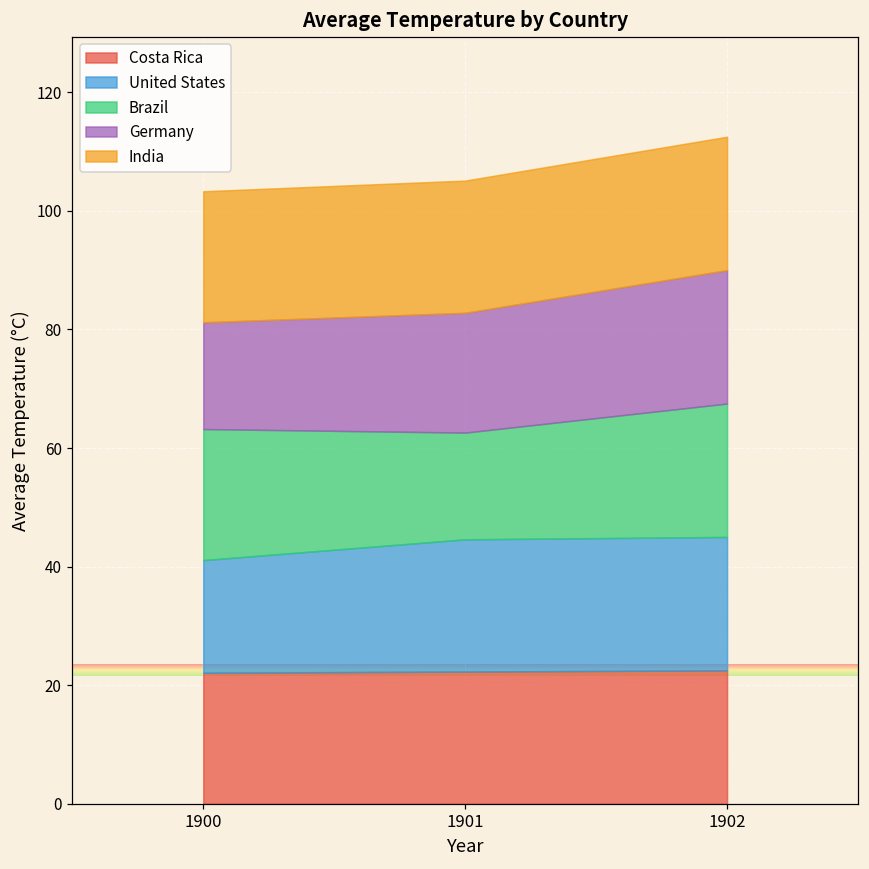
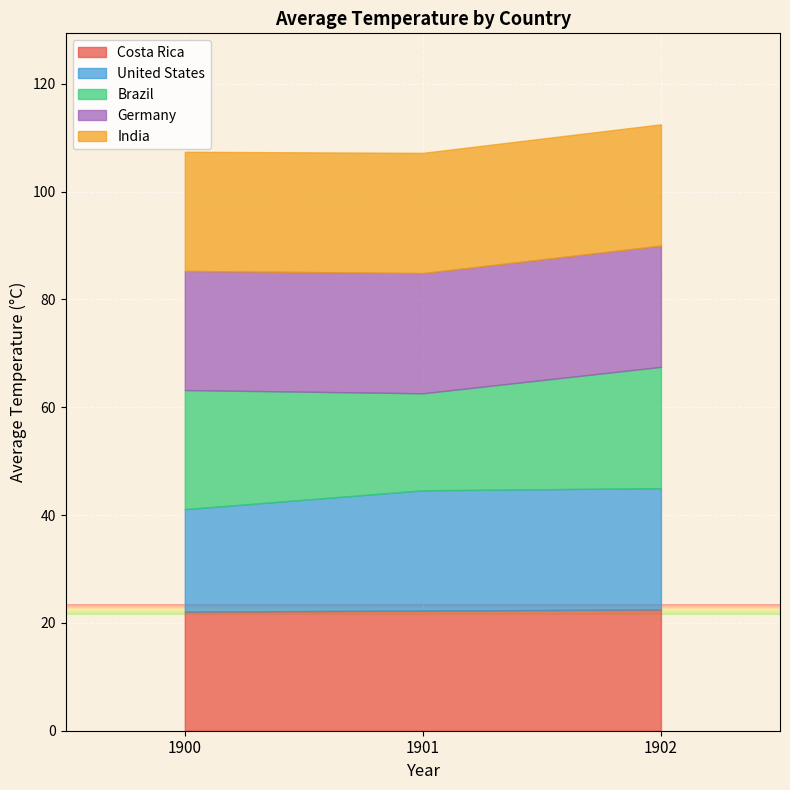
Germany, 1900: 18 -> 22
Germany, 1901: 20 -> 22
